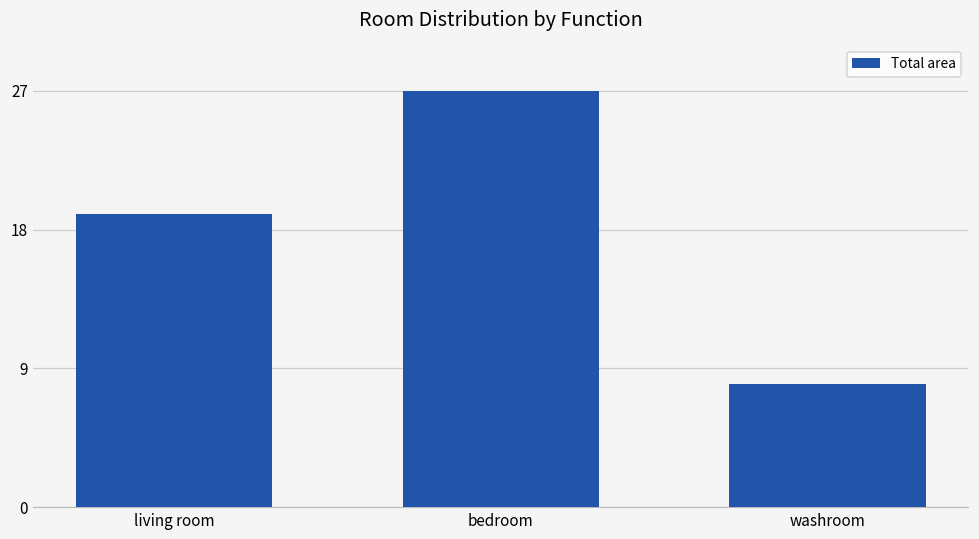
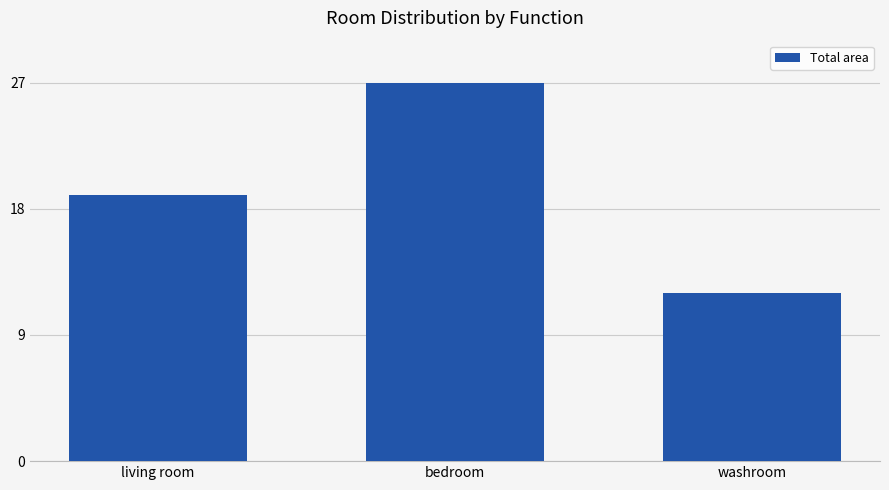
washroom: 8 -> 12
